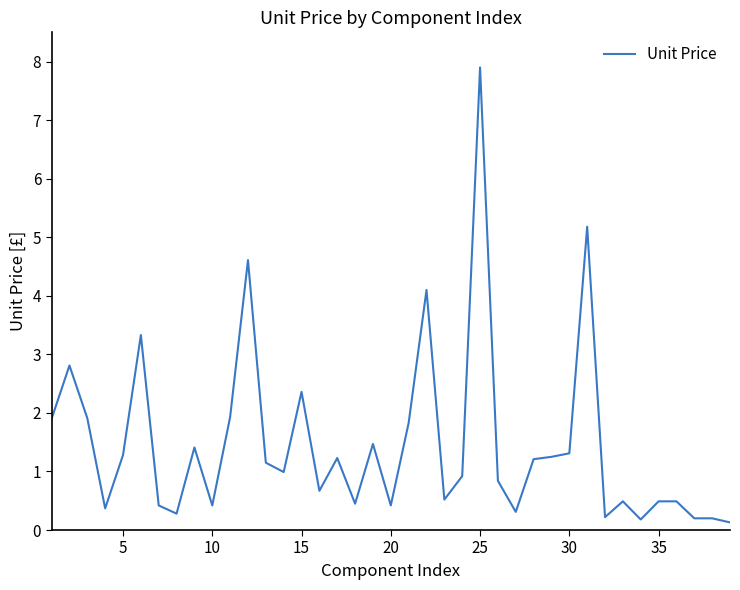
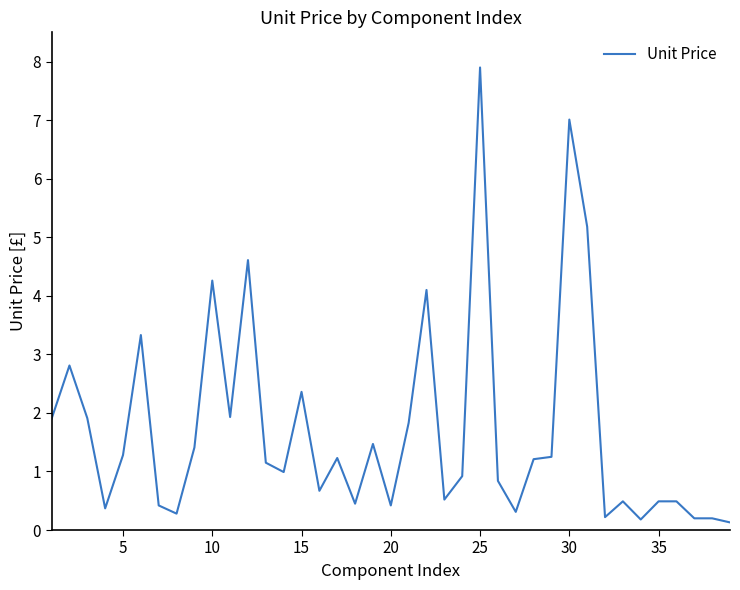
10: 0.4 -> 4.3
30: 1.3 -> 7.0
